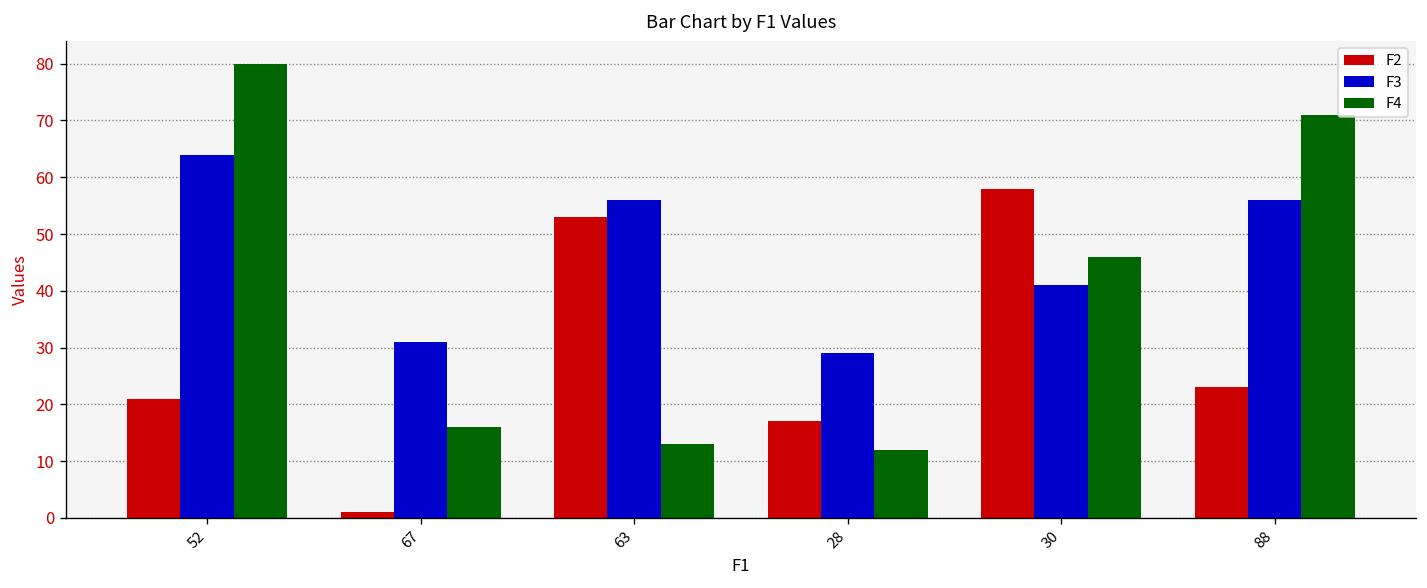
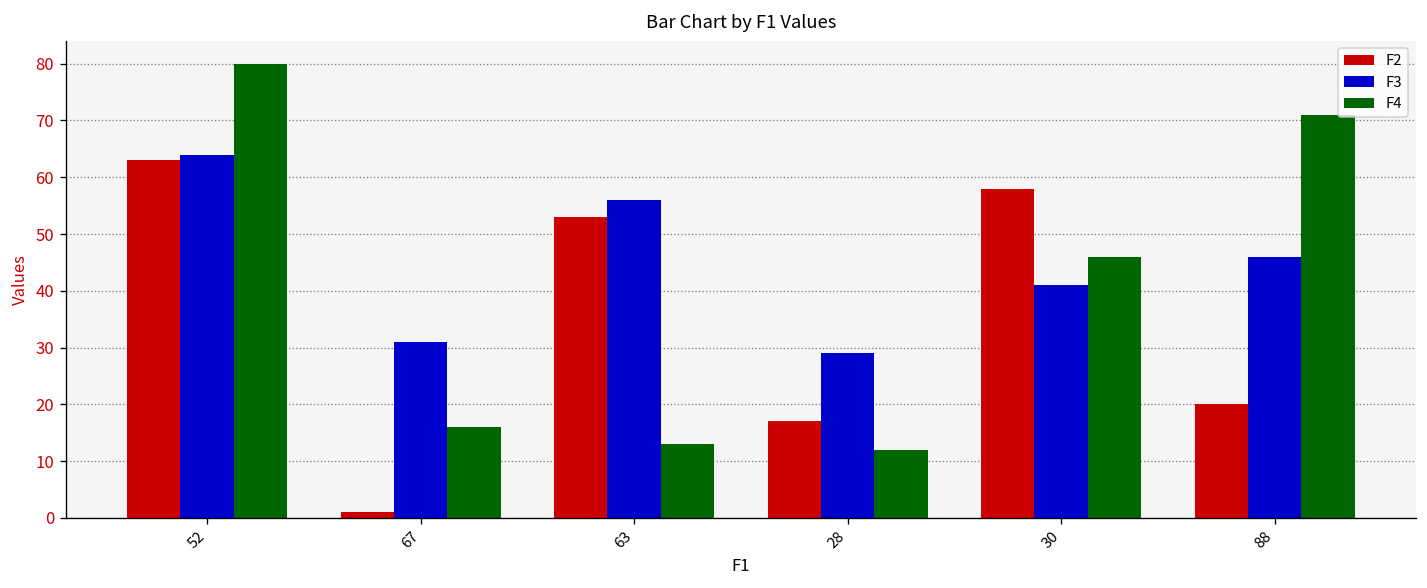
F2, 52: 21 -> 63
F2, 88: 23 -> 20
F3, 88: 56 -> 46
